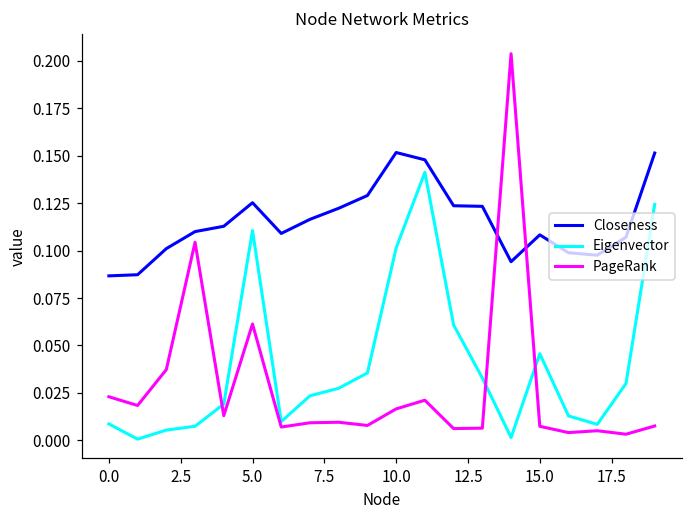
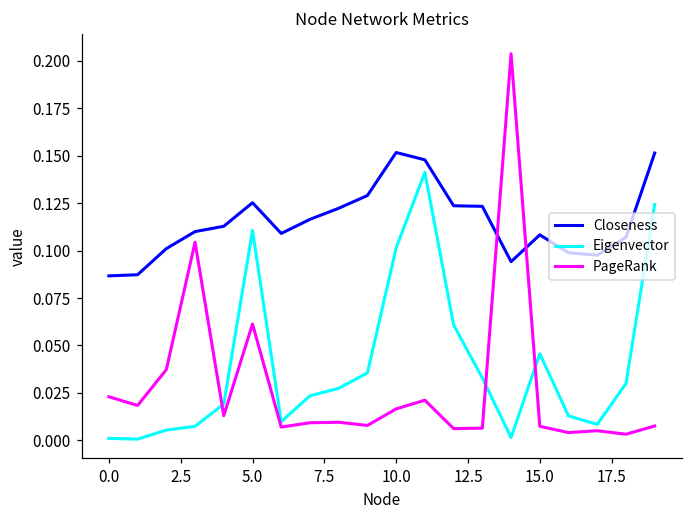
Eigenvector, 0.0: 0.009 -> 0.001
